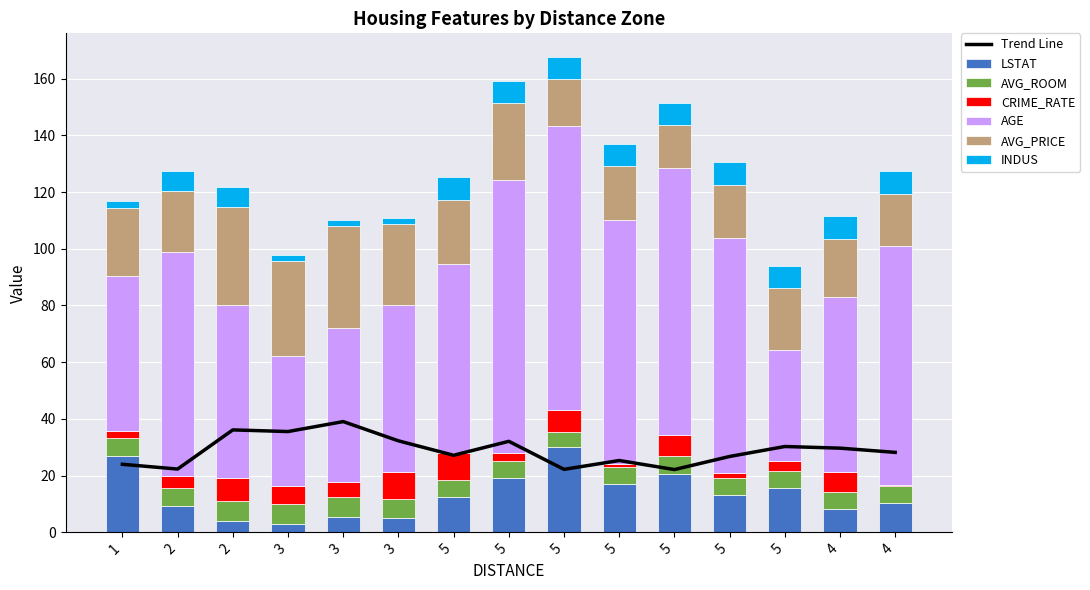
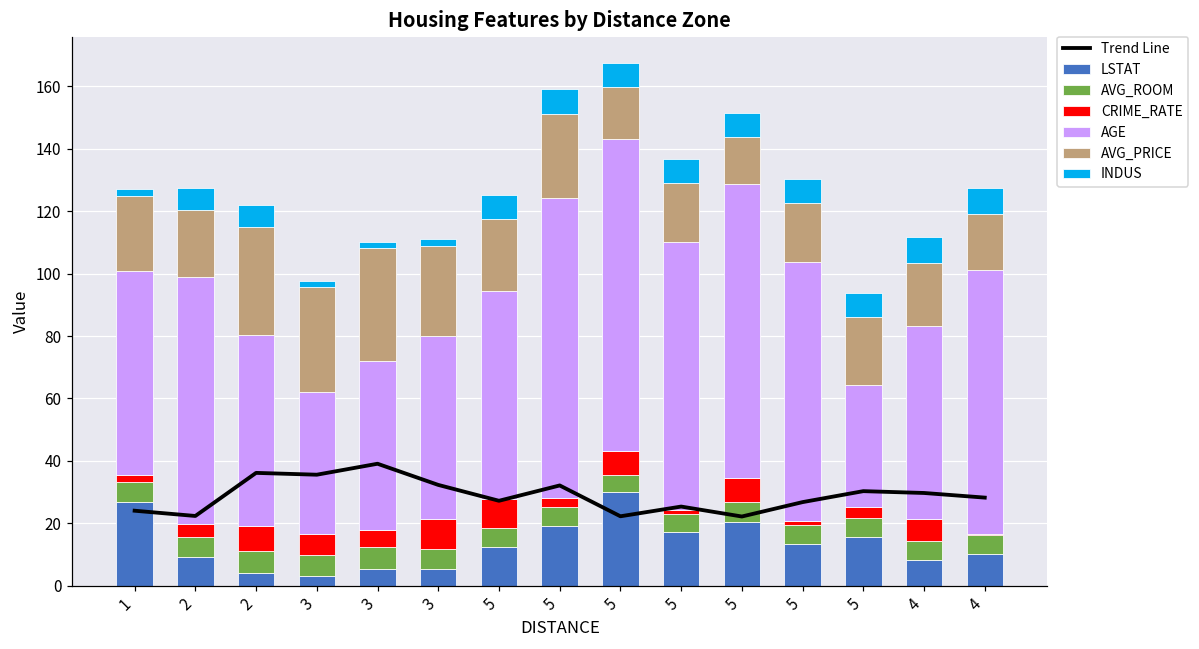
AGE, 1: 55 -> 65
